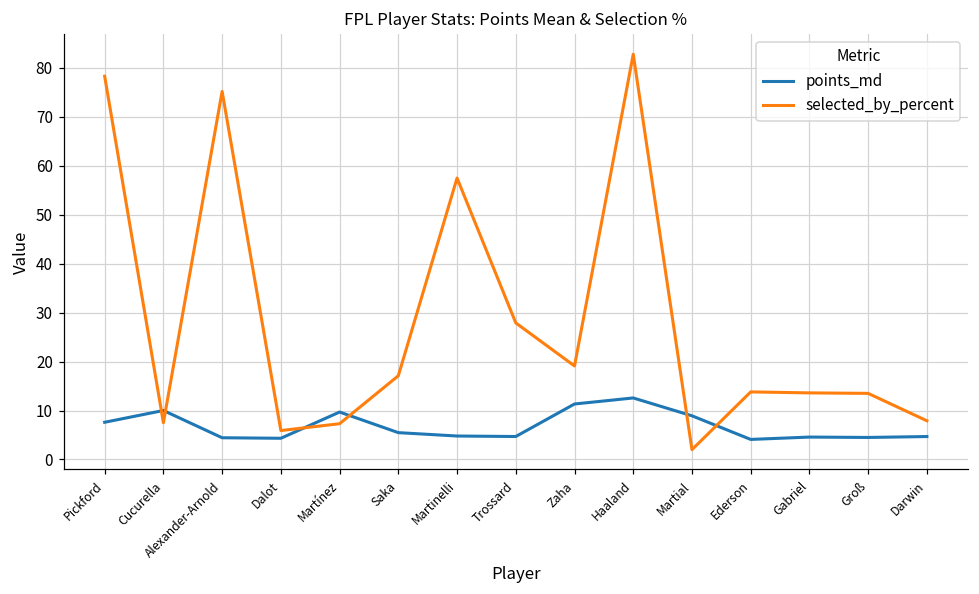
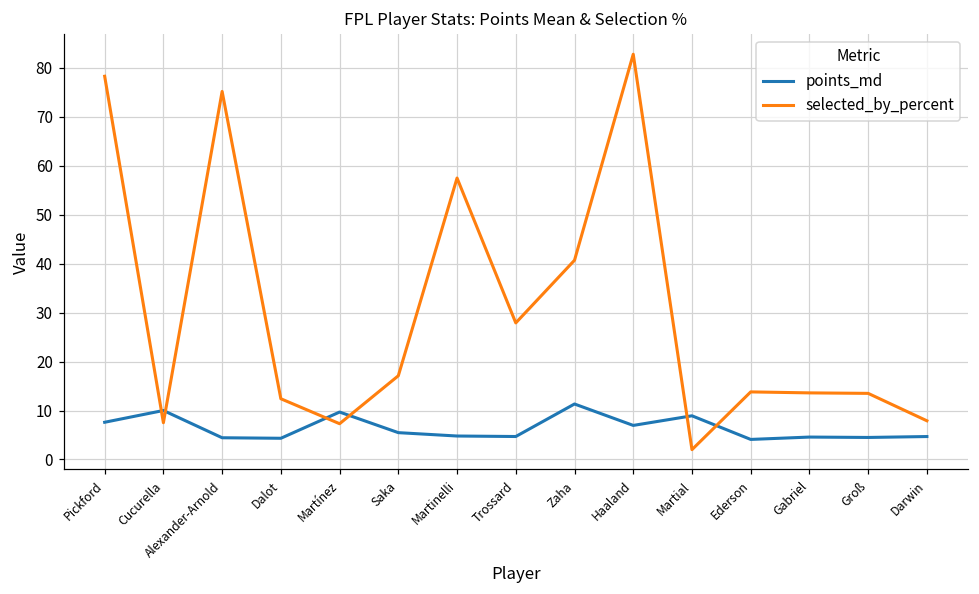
selected_by_percent, Dalot: 6 -> 12
selected_by_percent, Zaha: 19 -> 41
points_md, Haaland: 13 -> 7
